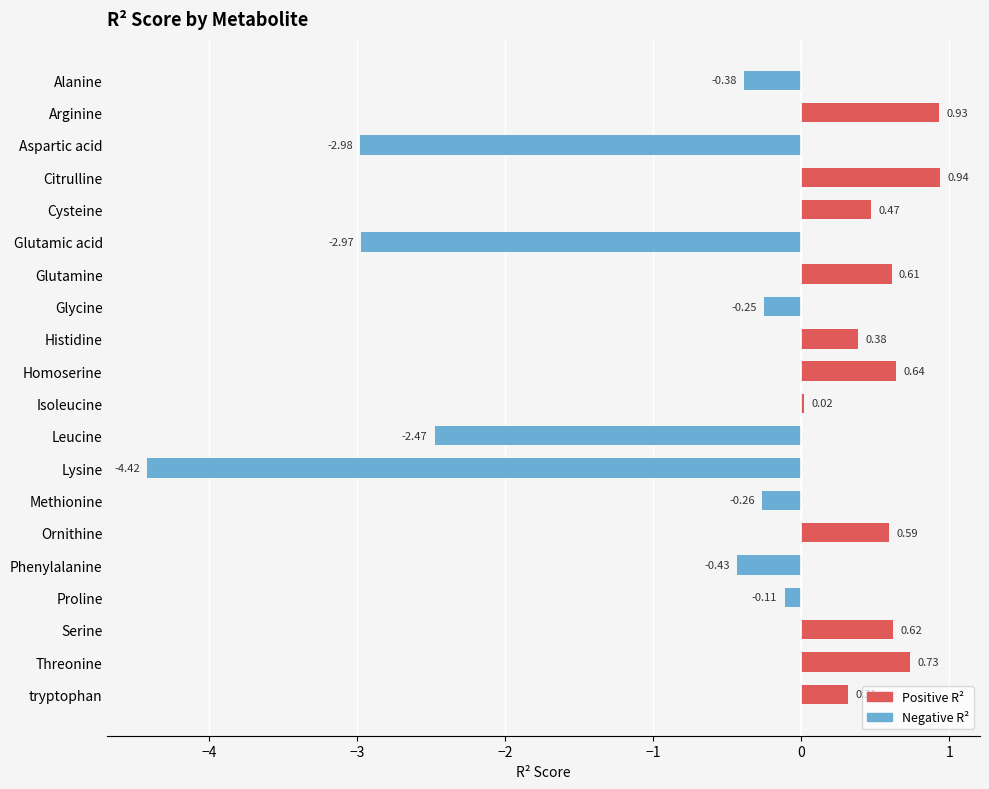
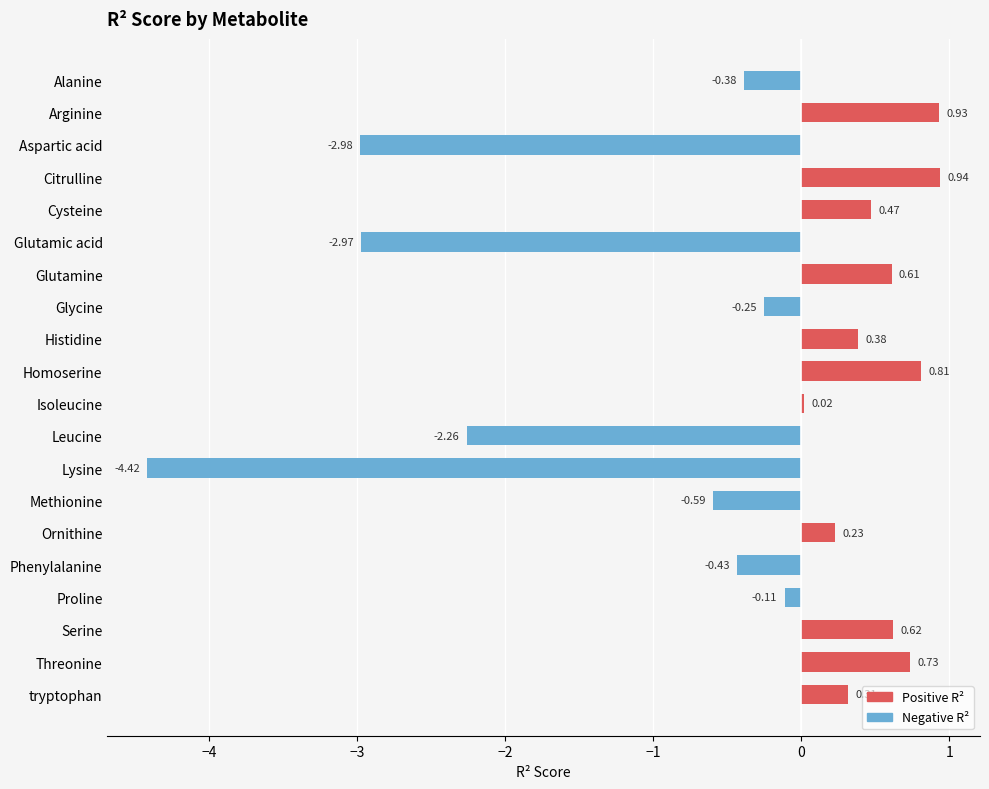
Homoserine: 0.64 -> 0.81
Leucine: -2.47 -> -2.26
Methionine: -0.26 -> -0.59
Ornithine: 0.59 -> 0.23
